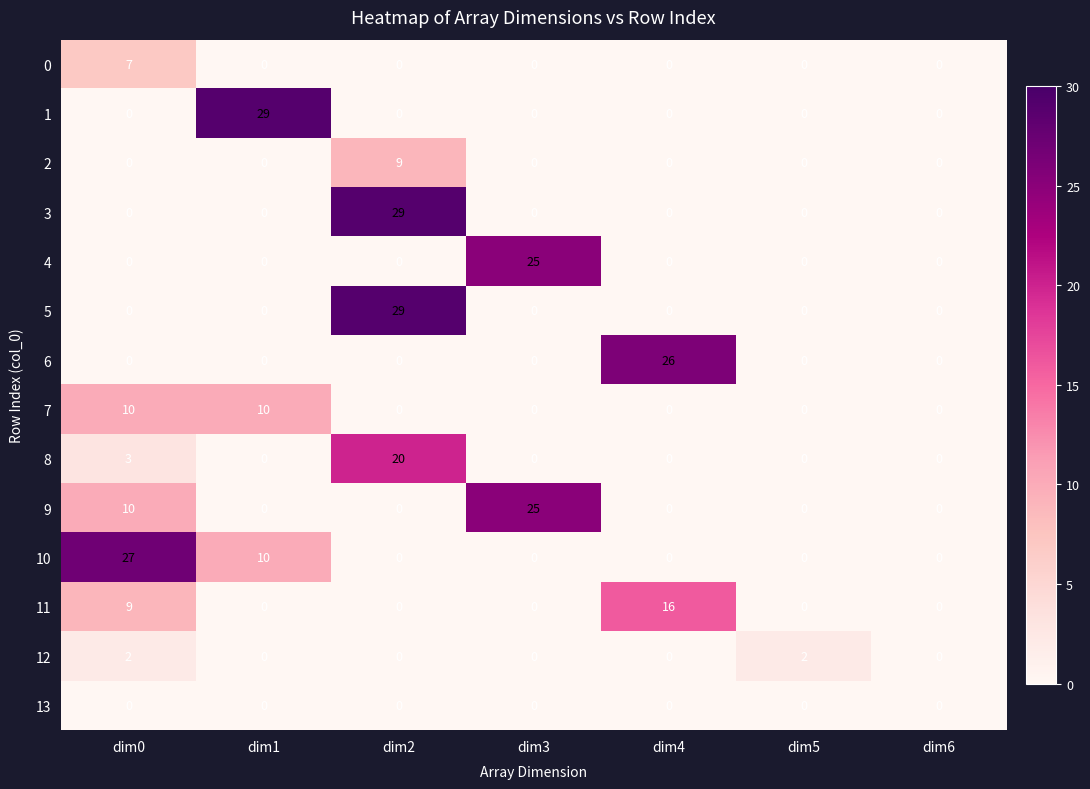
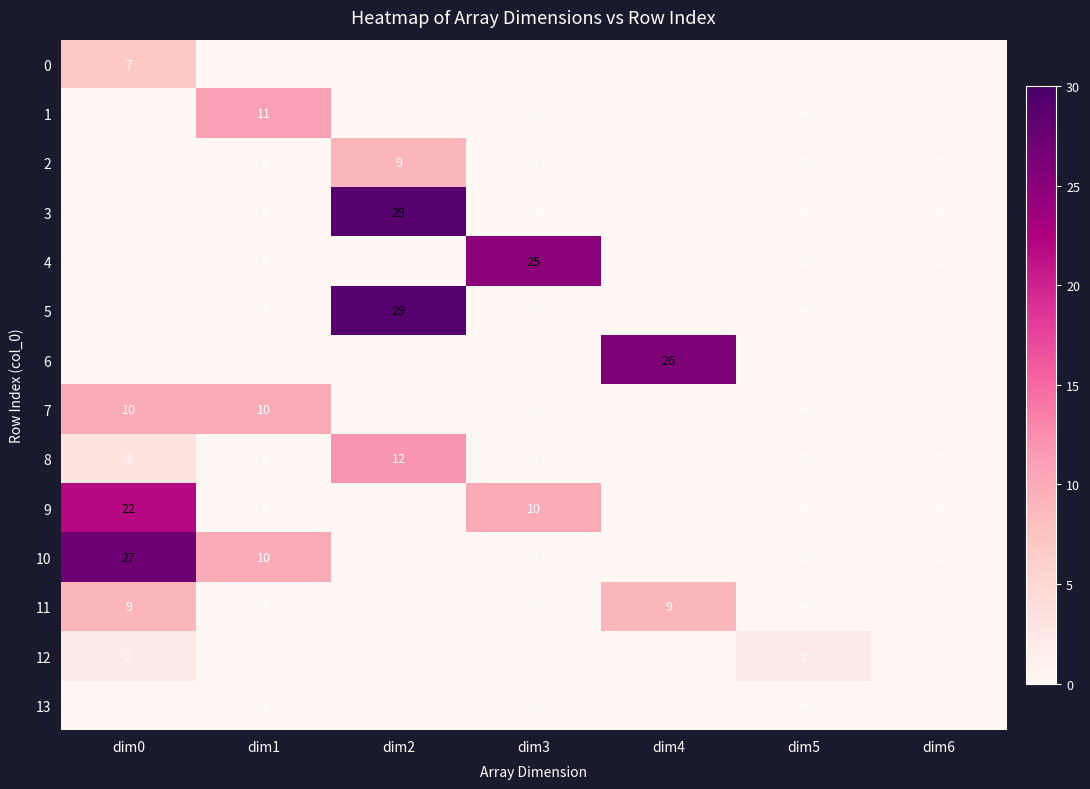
1, dim1: 29 -> 11
8, dim2: 20 -> 12
9, dim0: 10 -> 22
9, dim3: 25 -> 10
11, dim4: 16 -> 9
